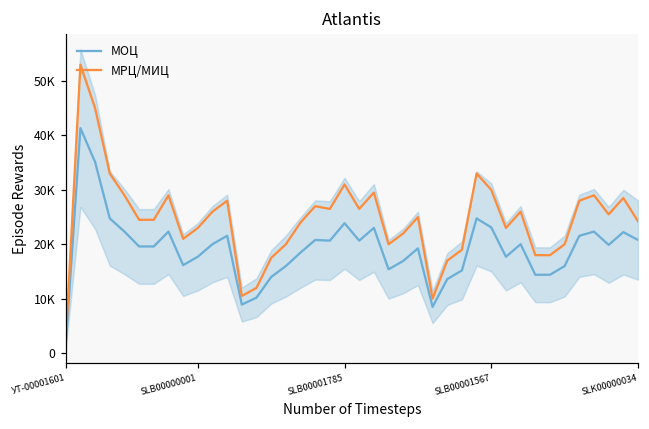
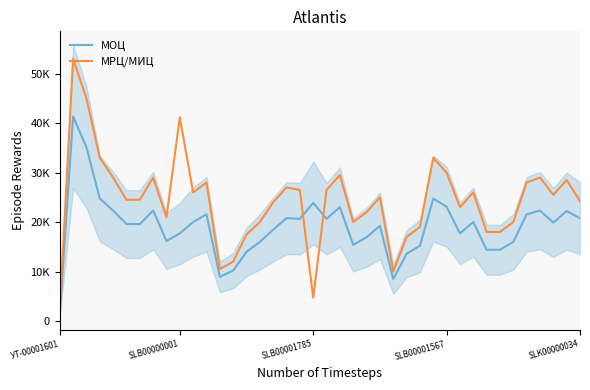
МРЦ/МИЦ, SLB00000001: 23000 -> 41000
МРЦ/МИЦ, SLB00001785: 31000 -> 5000
